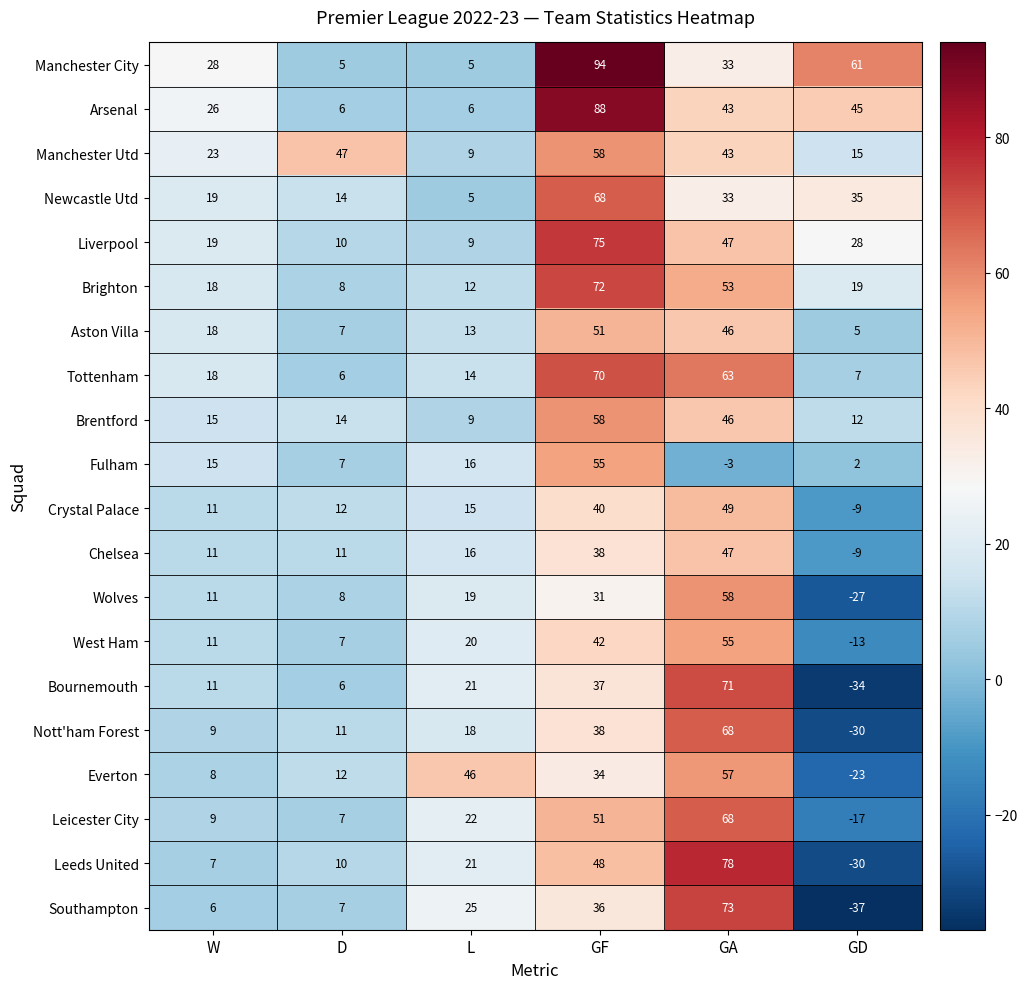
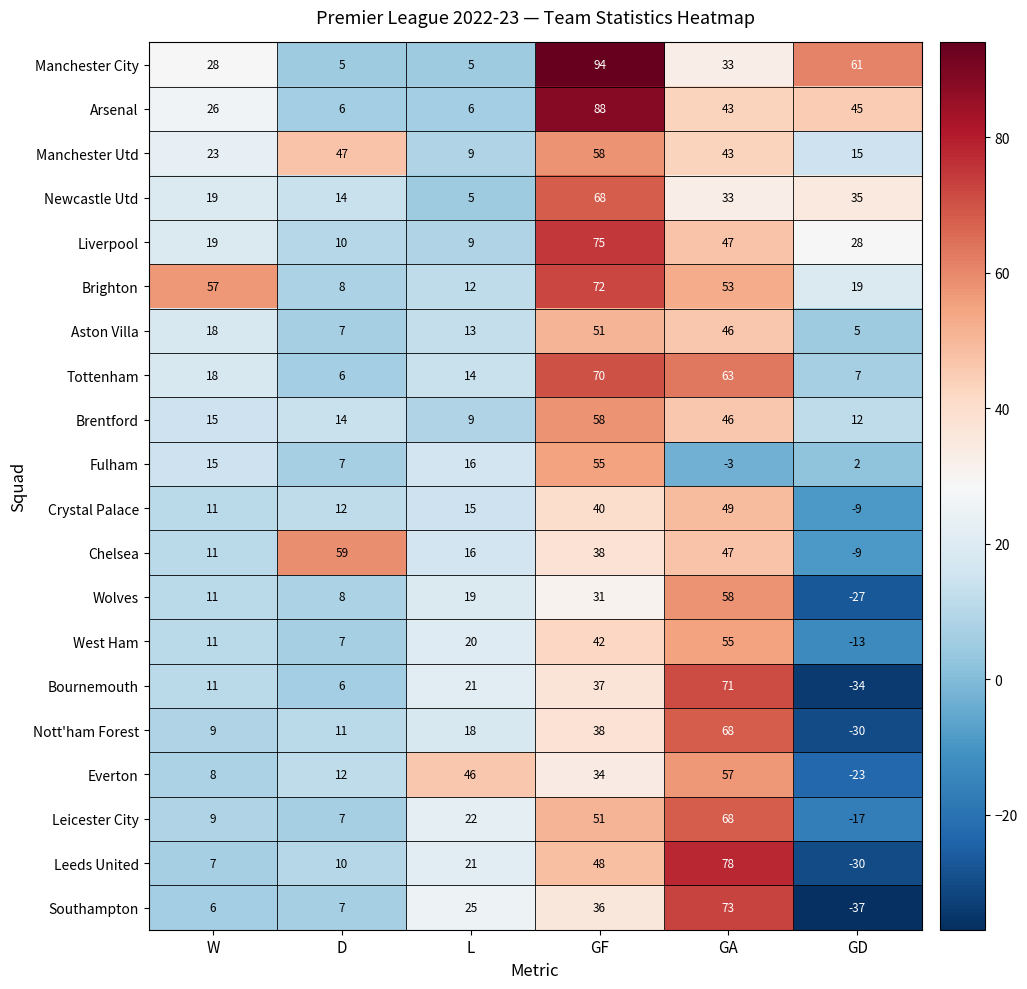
Brighton, W: 18 -> 57
Chelsea, D: 11 -> 59
